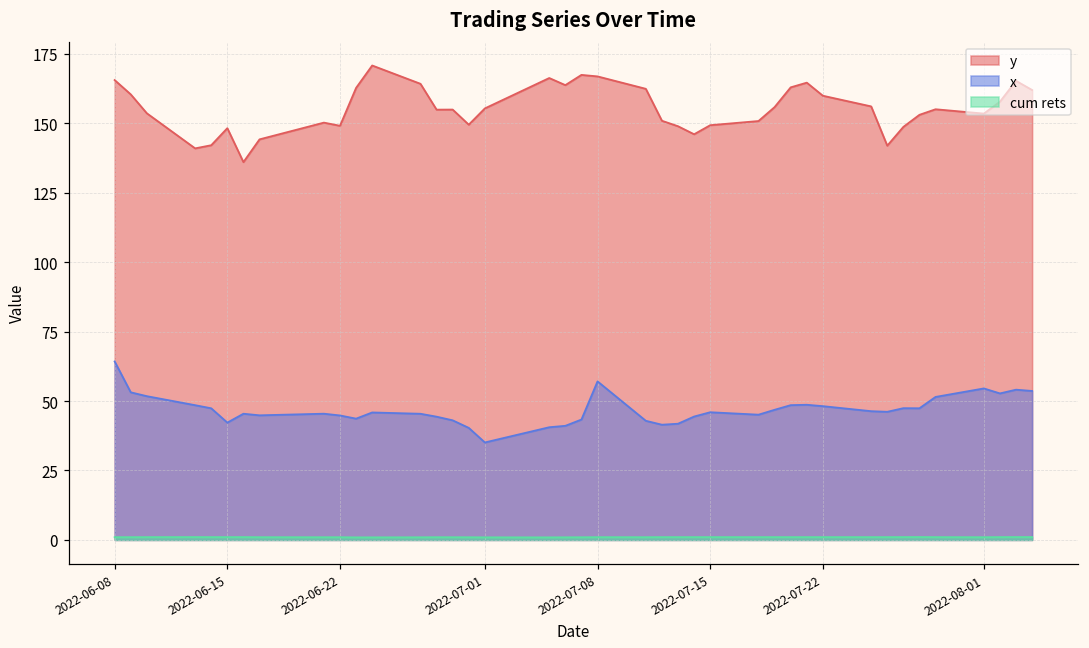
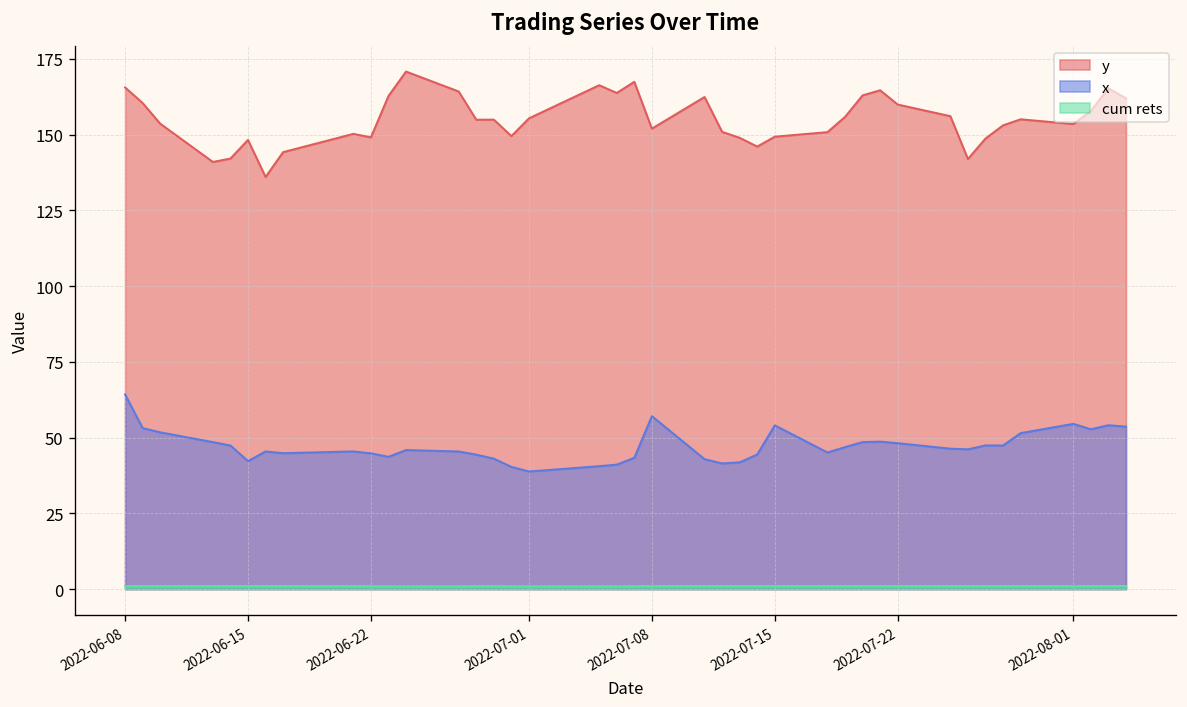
x, 2022-07-01: 35 -> 39
y, 2022-07-08: 167 -> 152
x, 2022-07-15: 46 -> 54
